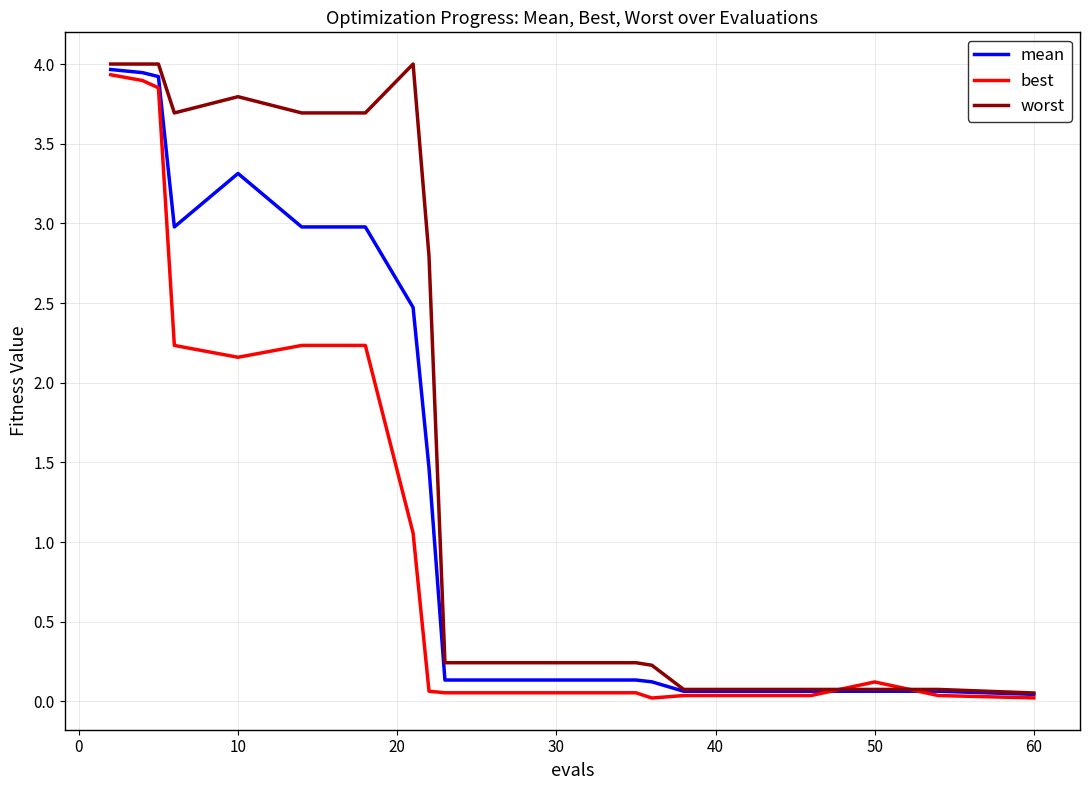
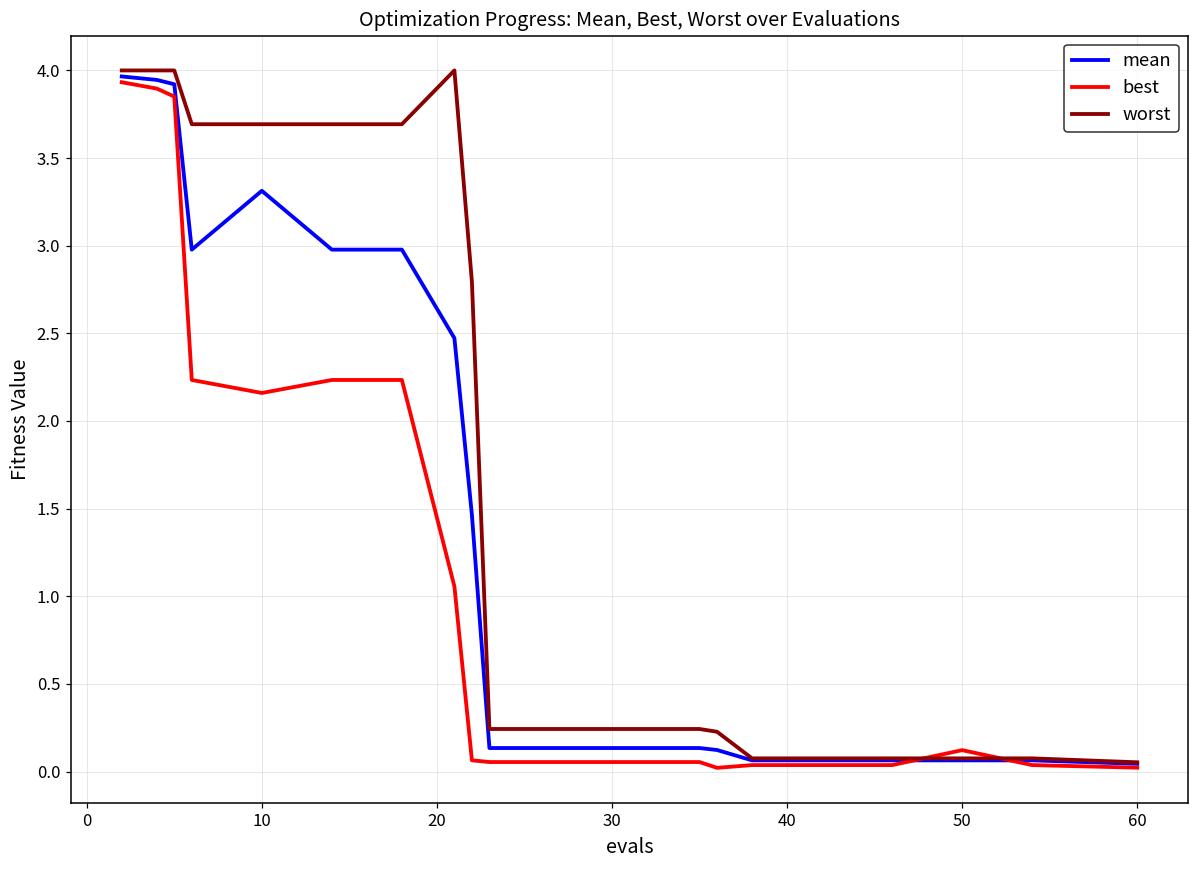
worst, 10: 3.80 -> 3.69
